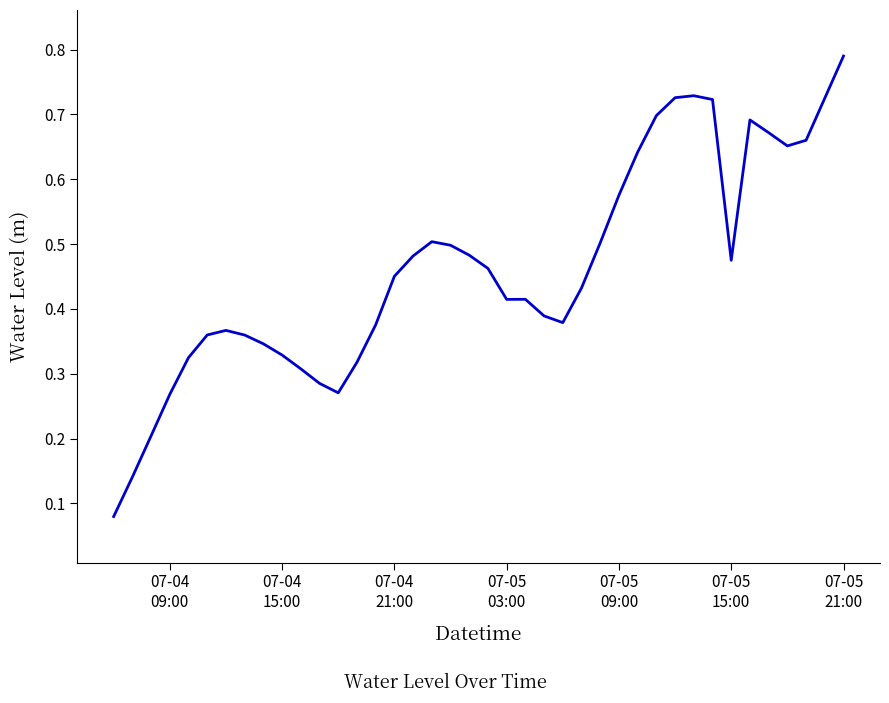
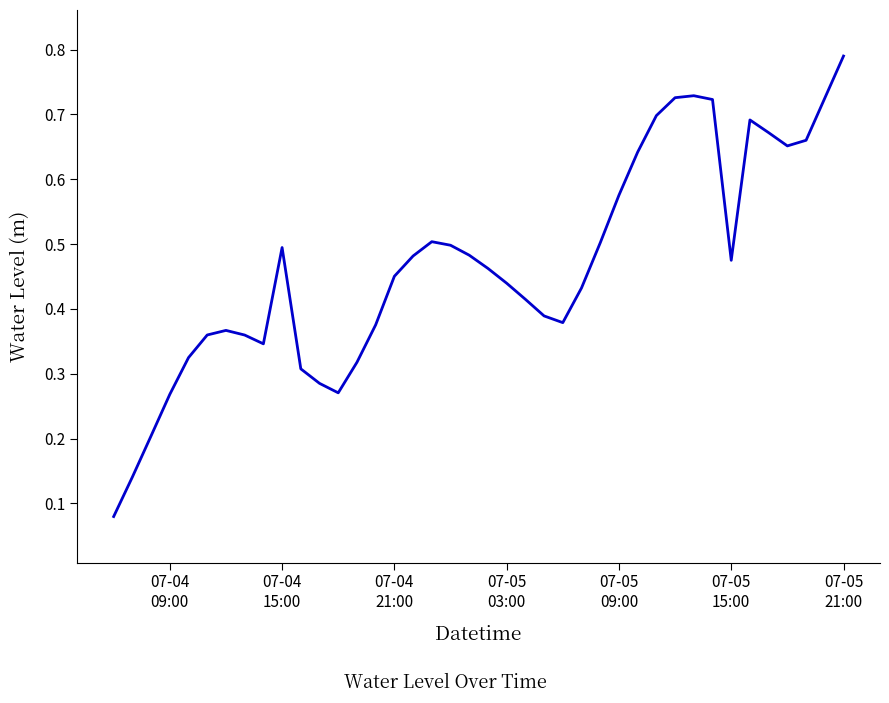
07-04 15:00: 0.33 -> 0.49
07-05 03:00: 0.41 -> 0.44
